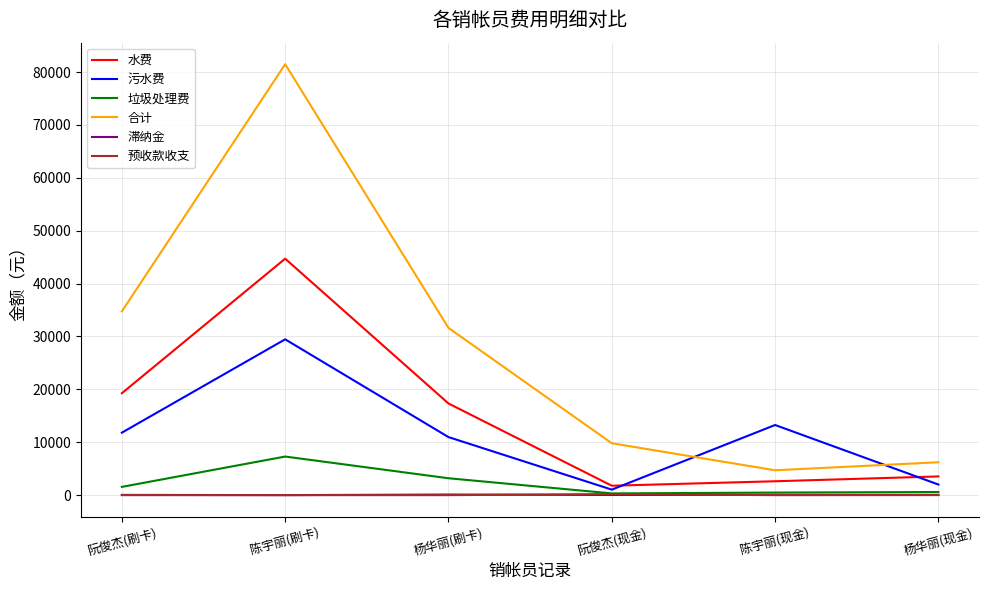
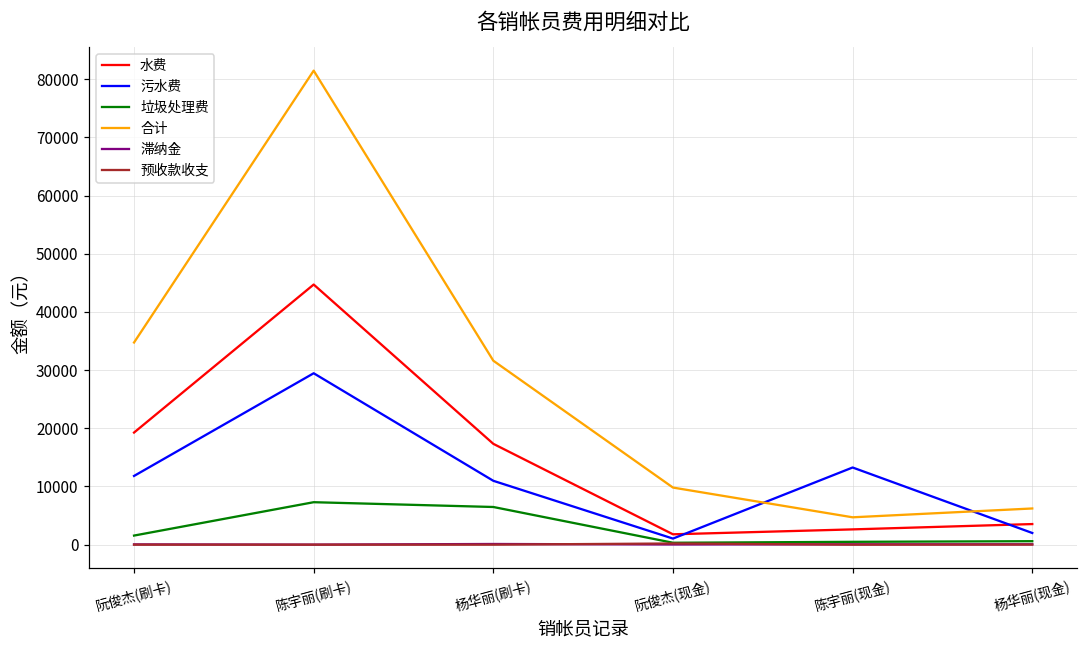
垃圾处理费, 杨华丽(刷卡): 3000 -> 6000
